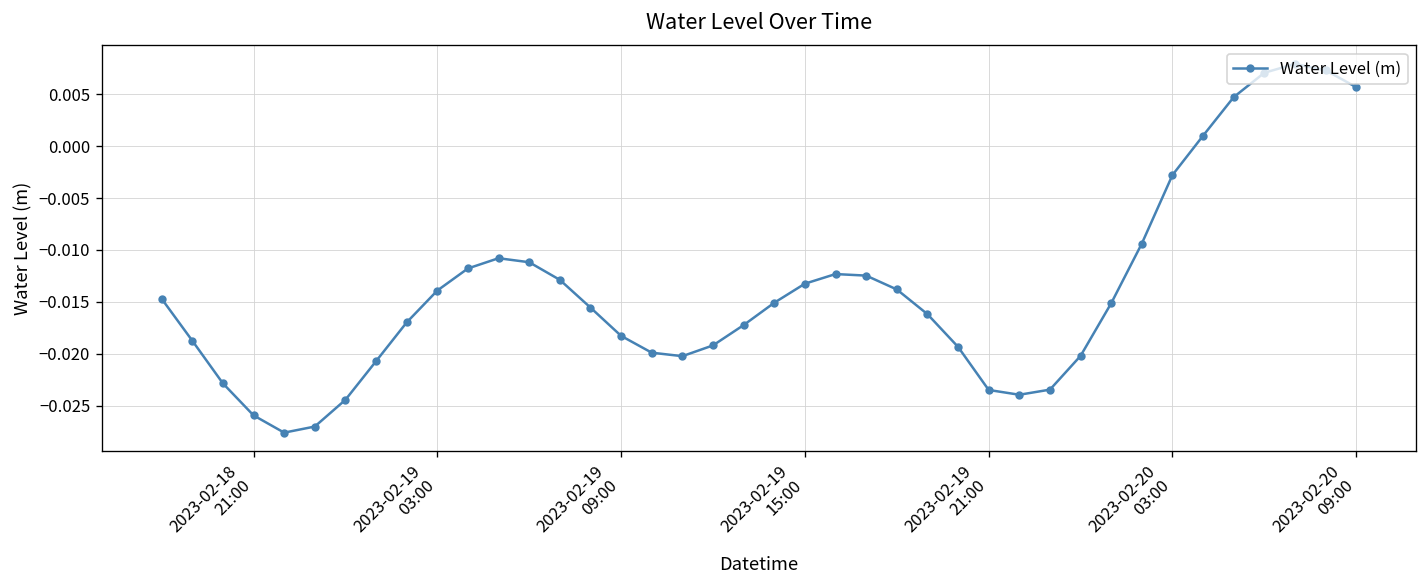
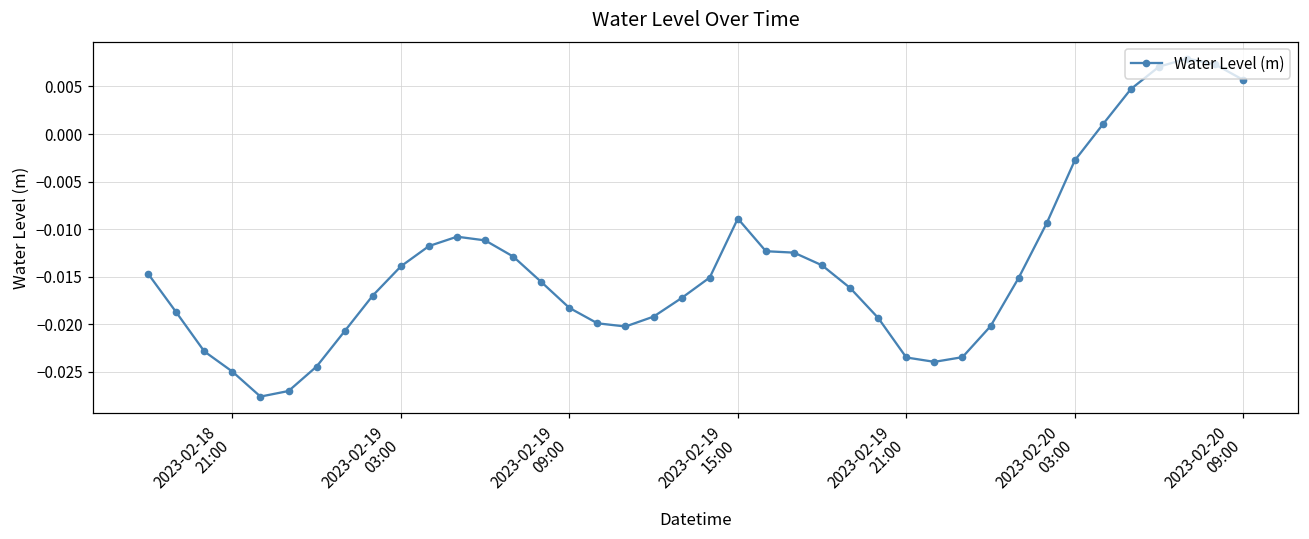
2023-02-18 21:00: -0.026 -> -0.025
2023-02-19 15:00: -0.013 -> -0.009
